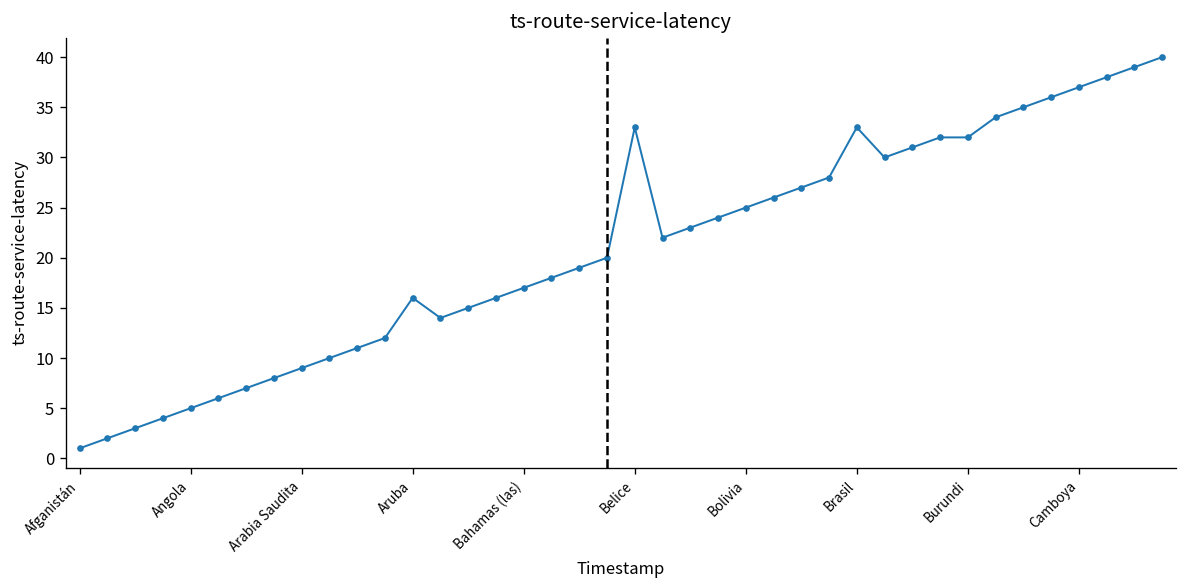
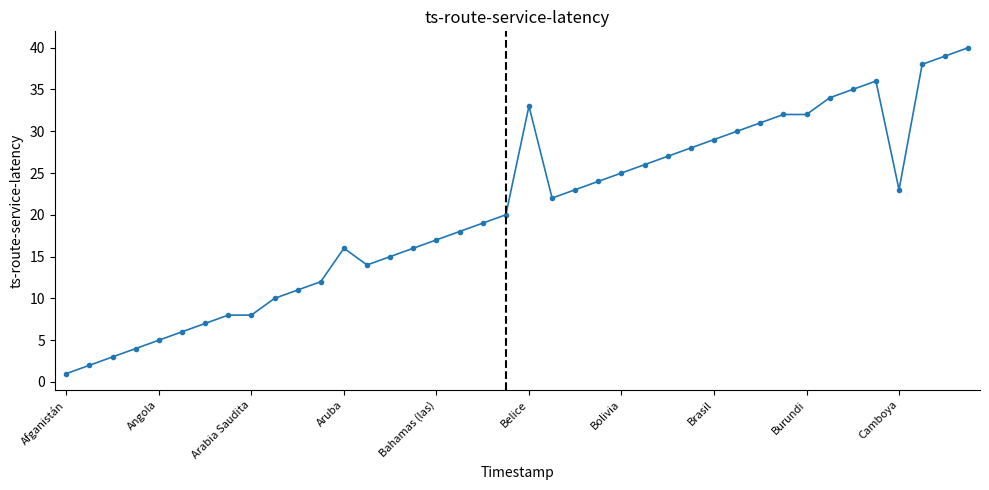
Arabia Saudita: 9 -> 8
Brasil: 33 -> 29
Camboya: 37 -> 23
